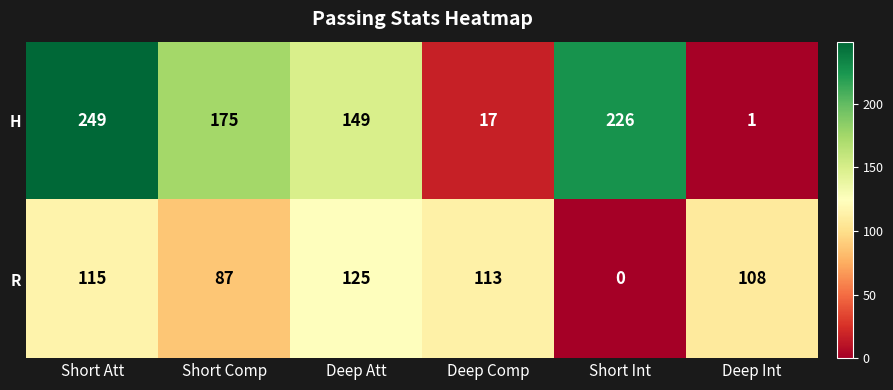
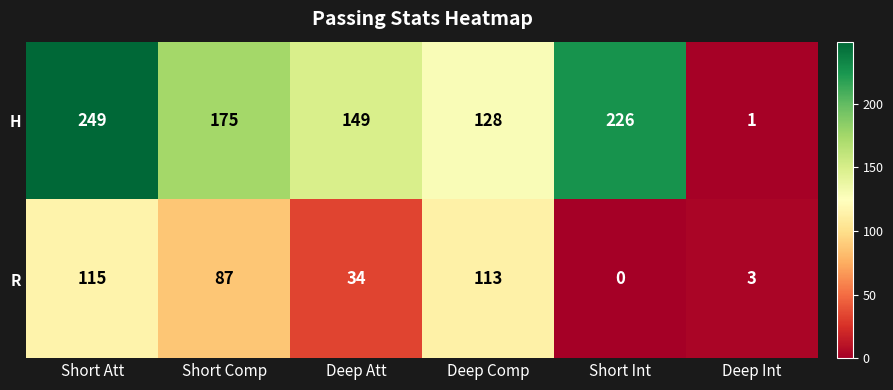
H, Deep Comp: 17 -> 128
R, Deep Att: 125 -> 34
R, Deep Int: 108 -> 3
